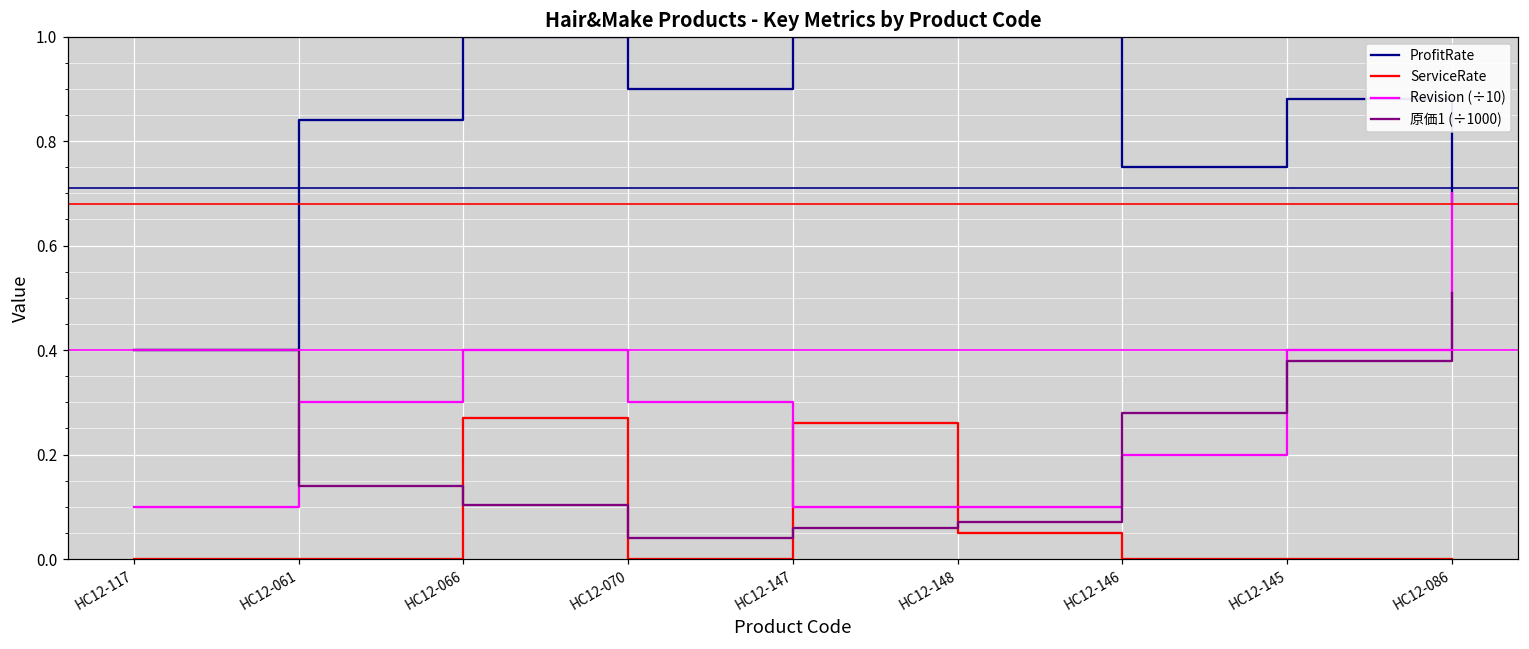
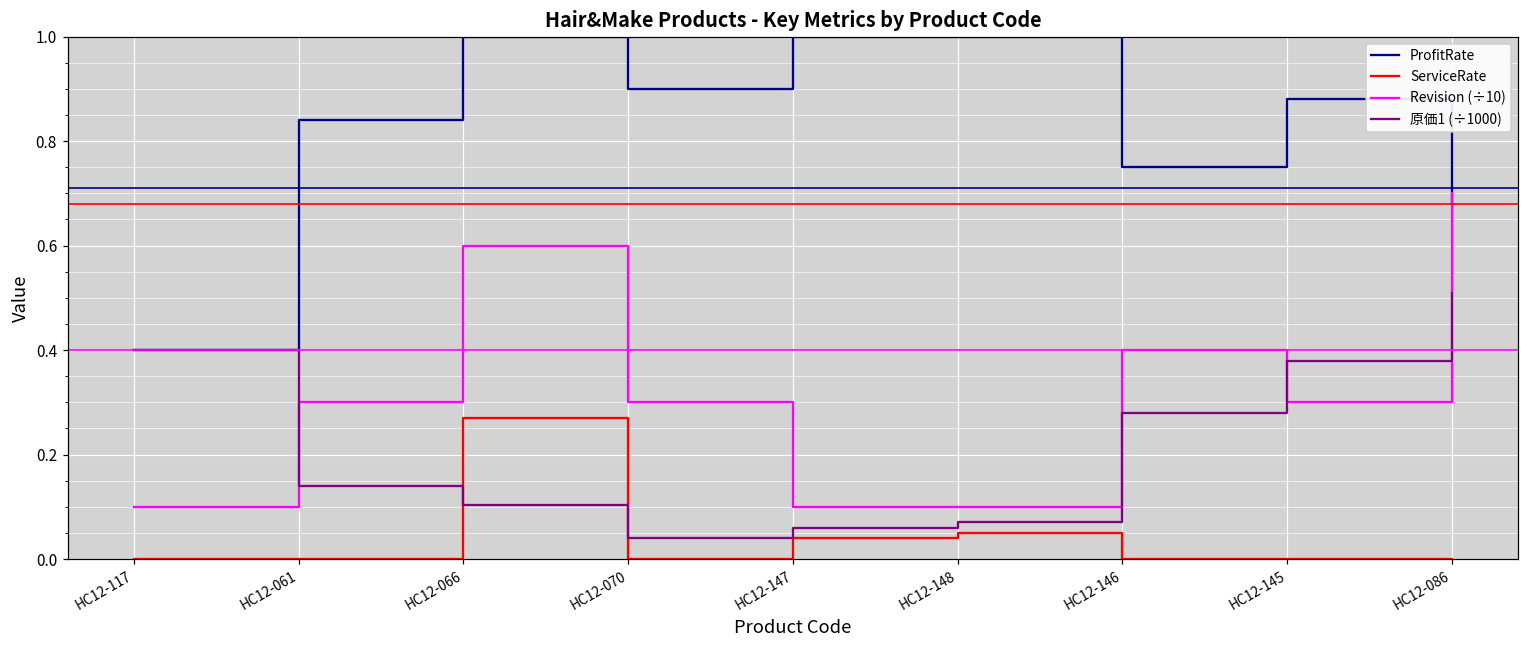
Revision (÷10), HC12-066: 0.40 -> 0.60
ServiceRate, HC12-147: 0.26 -> 0.04
Revision (÷10), HC12-146: 0.20 -> 0.40
Revision (÷10), HC12-145: 0.40 -> 0.30
